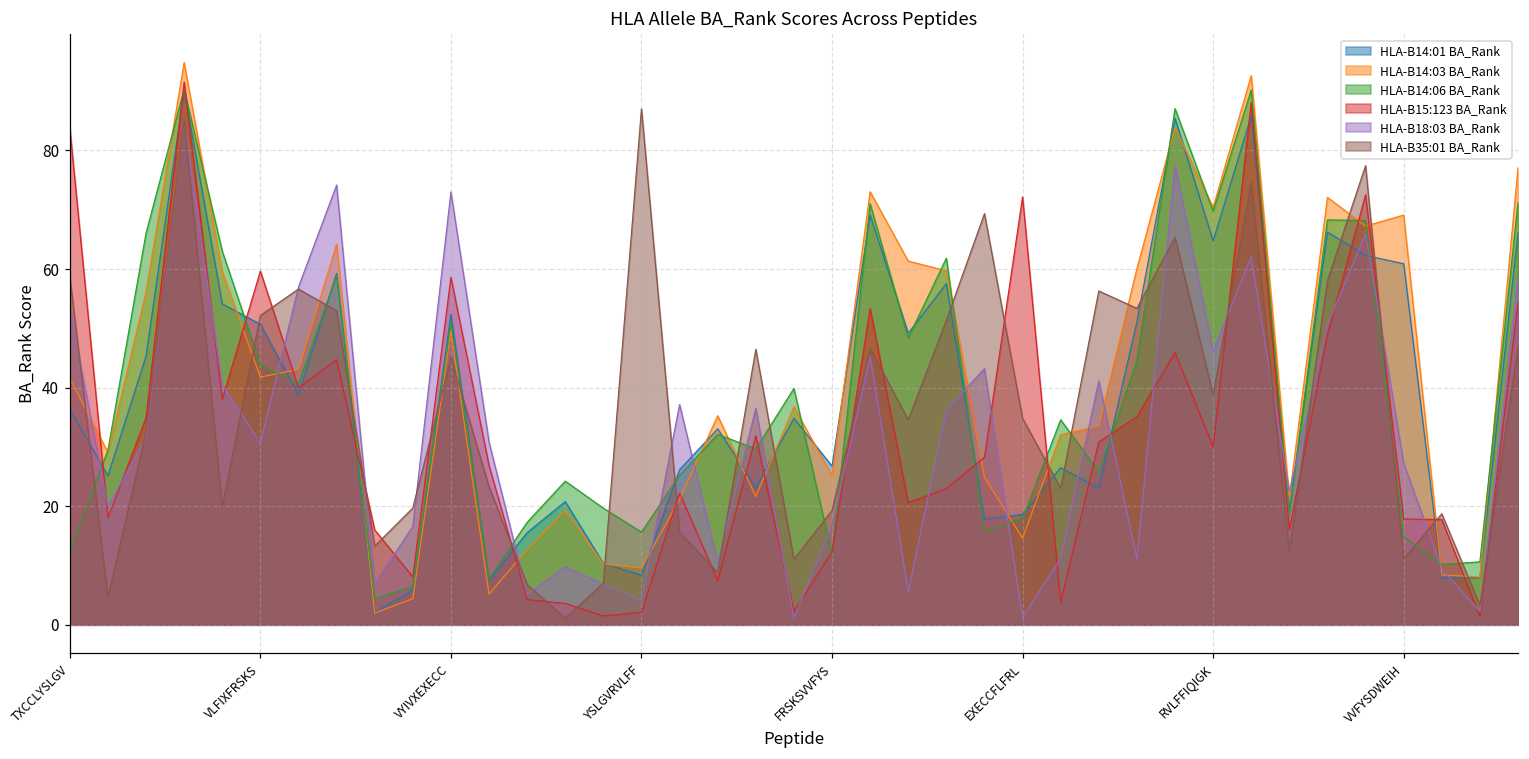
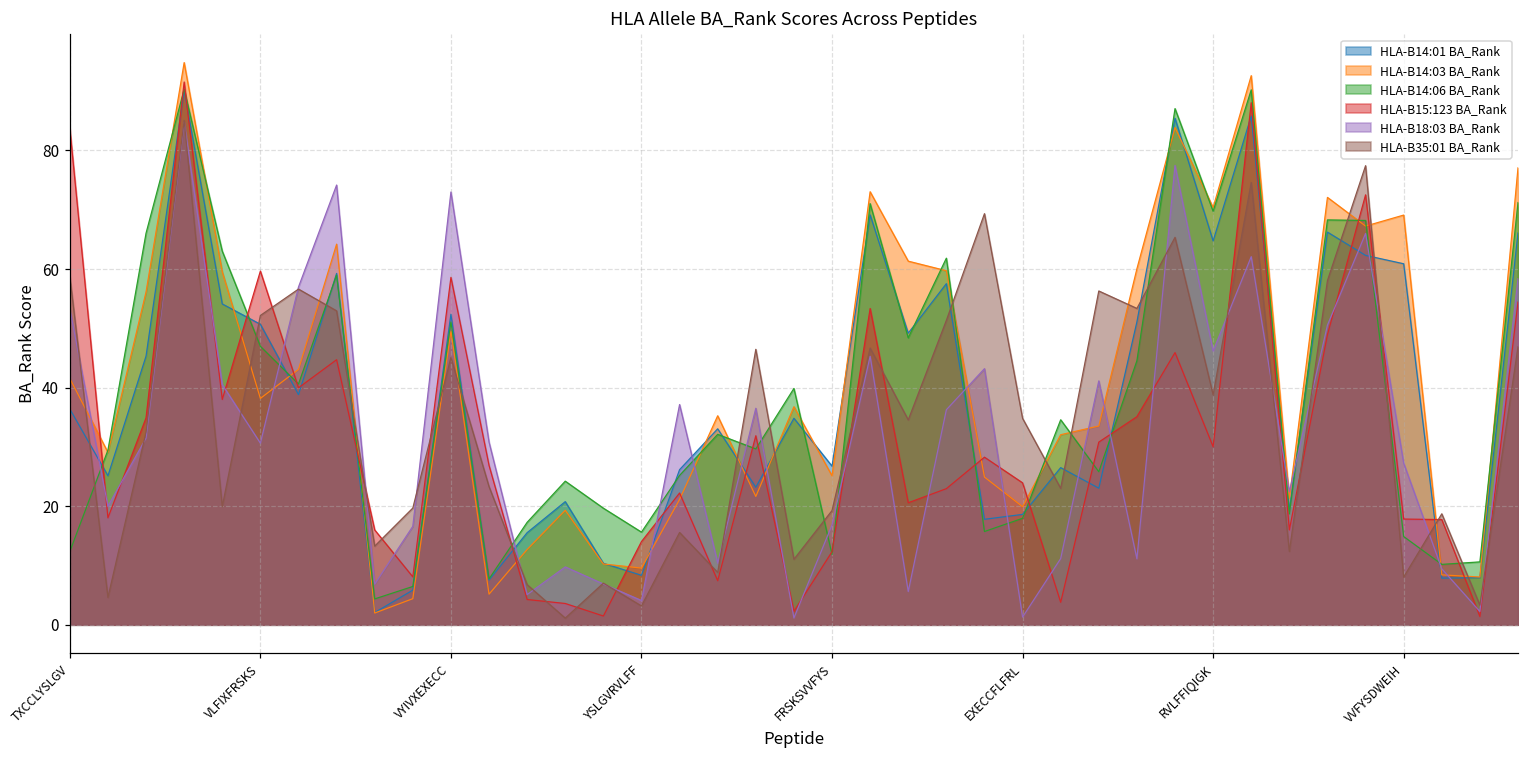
HLA-B14:03 BA_Rank, VLFIXFRSKS: 42 -> 38
HLA-B14:06 BA_Rank, VLFIXFRSKS: 44 -> 47
HLA-B15:123 BA_Rank, YSLGVRVLFF: 2 -> 14
HLA-B35:01 BA_Rank, YSLGVRVLFF: 87 -> 3
HLA-B14:03 BA_Rank, EXECCFLFRL: 15 -> 20
HLA-B15:123 BA_Rank, EXECCFLFRL: 72 -> 24
HLA-B35:01 BA_Rank, VVFYSDWEIH: 11 -> 8
